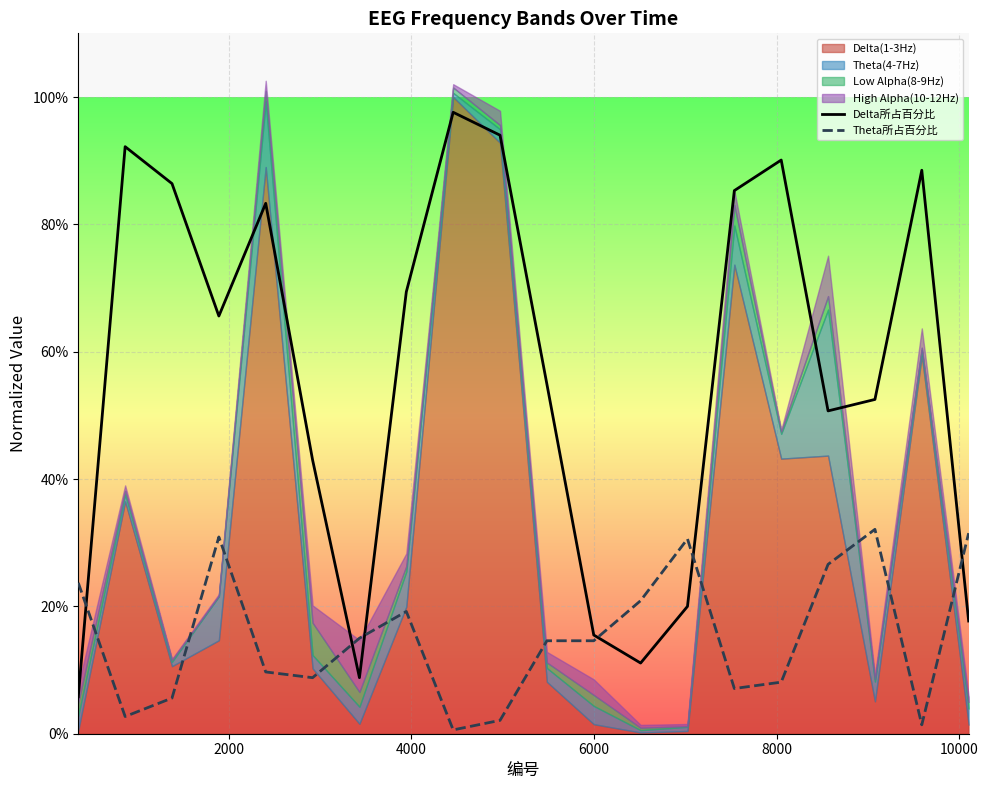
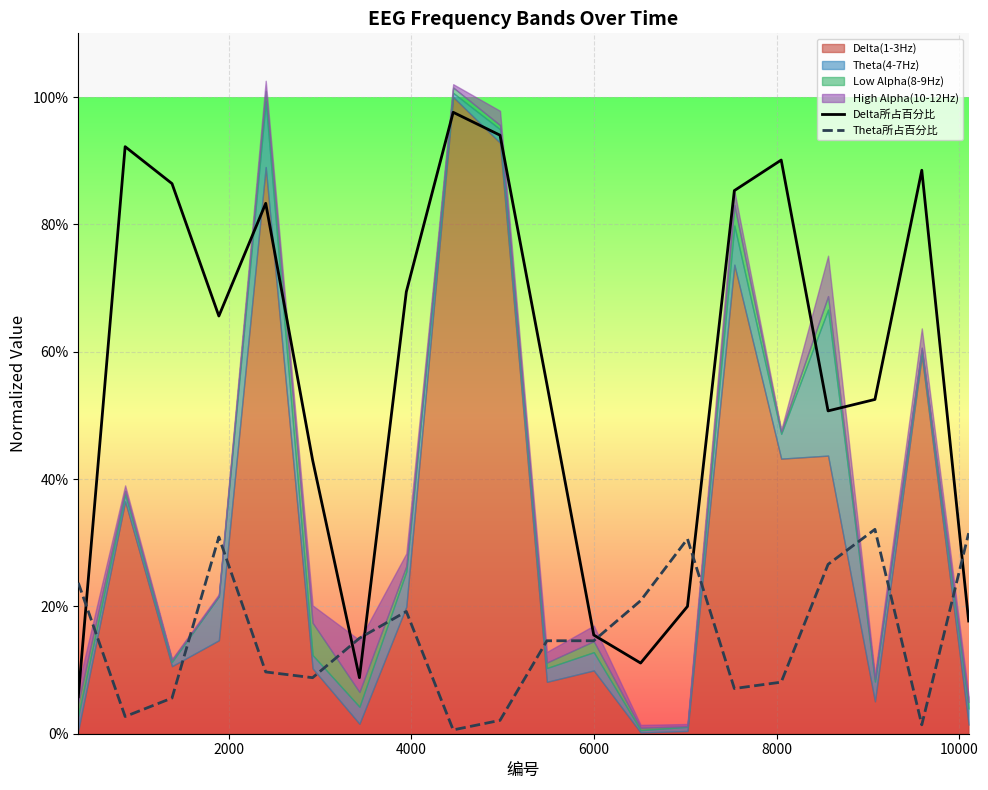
Delta(1-3Hz), 6000: 1% -> 10%
